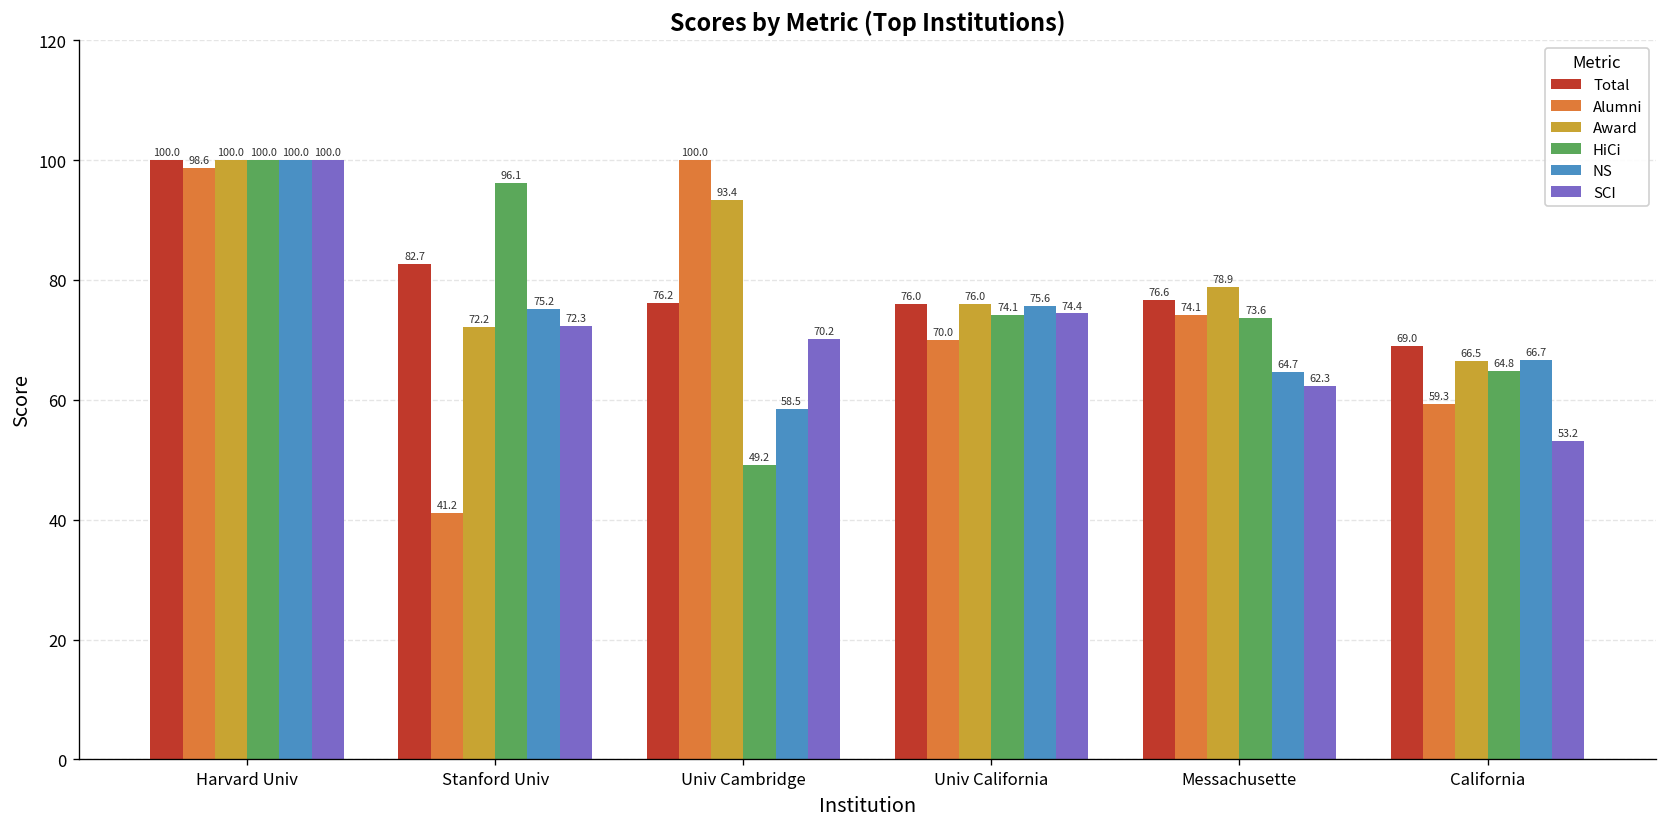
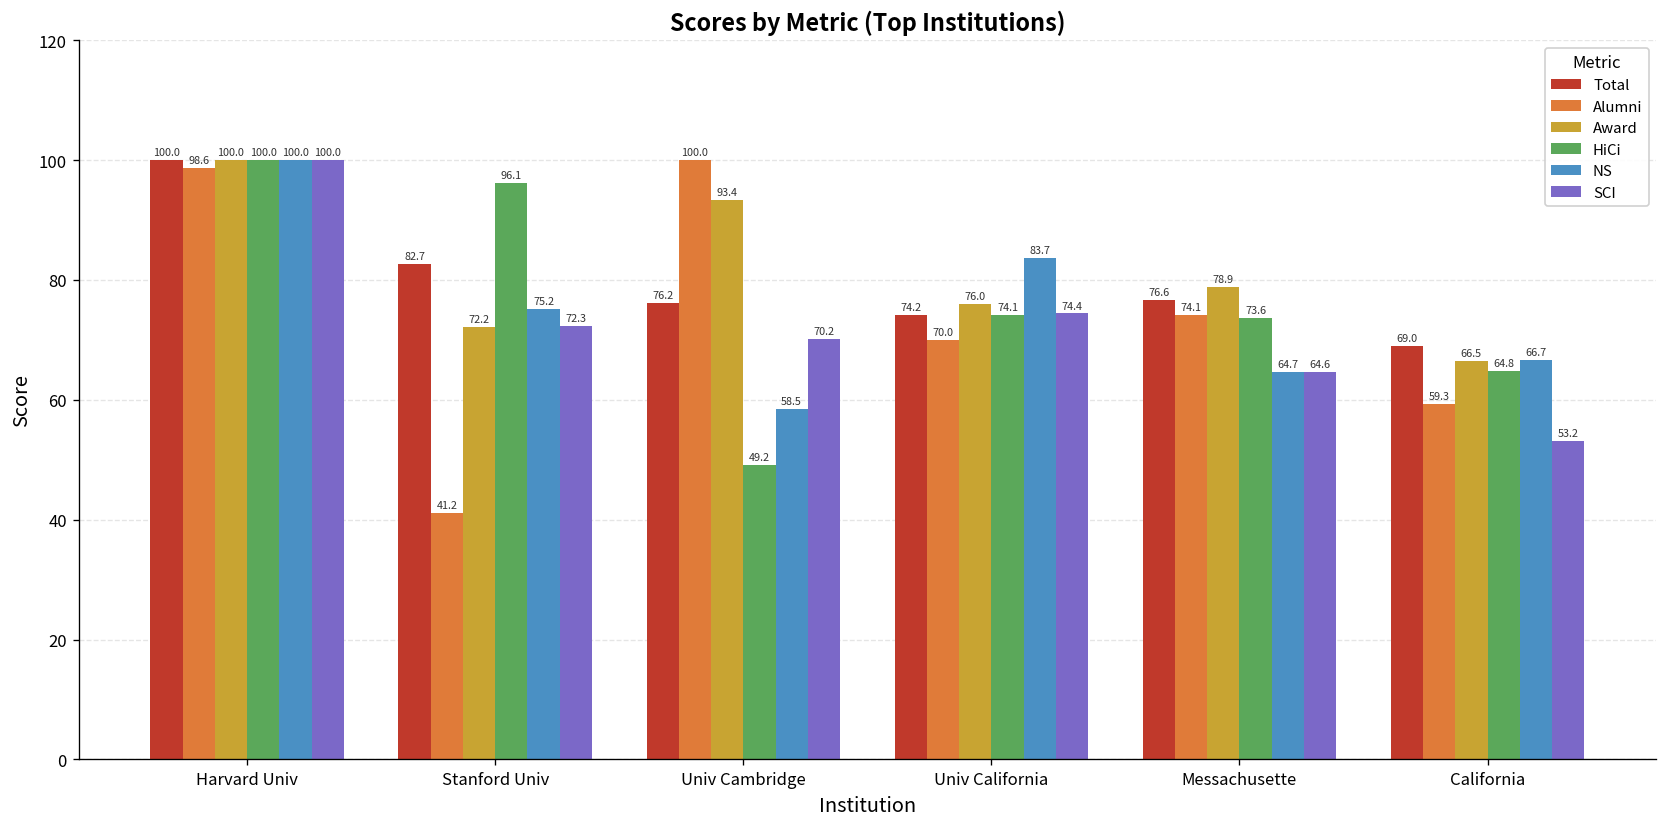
Total, Univ California: 76.0 -> 74.2
NS, Univ California: 75.6 -> 83.7
SCI, Messachusette: 62.3 -> 64.6
